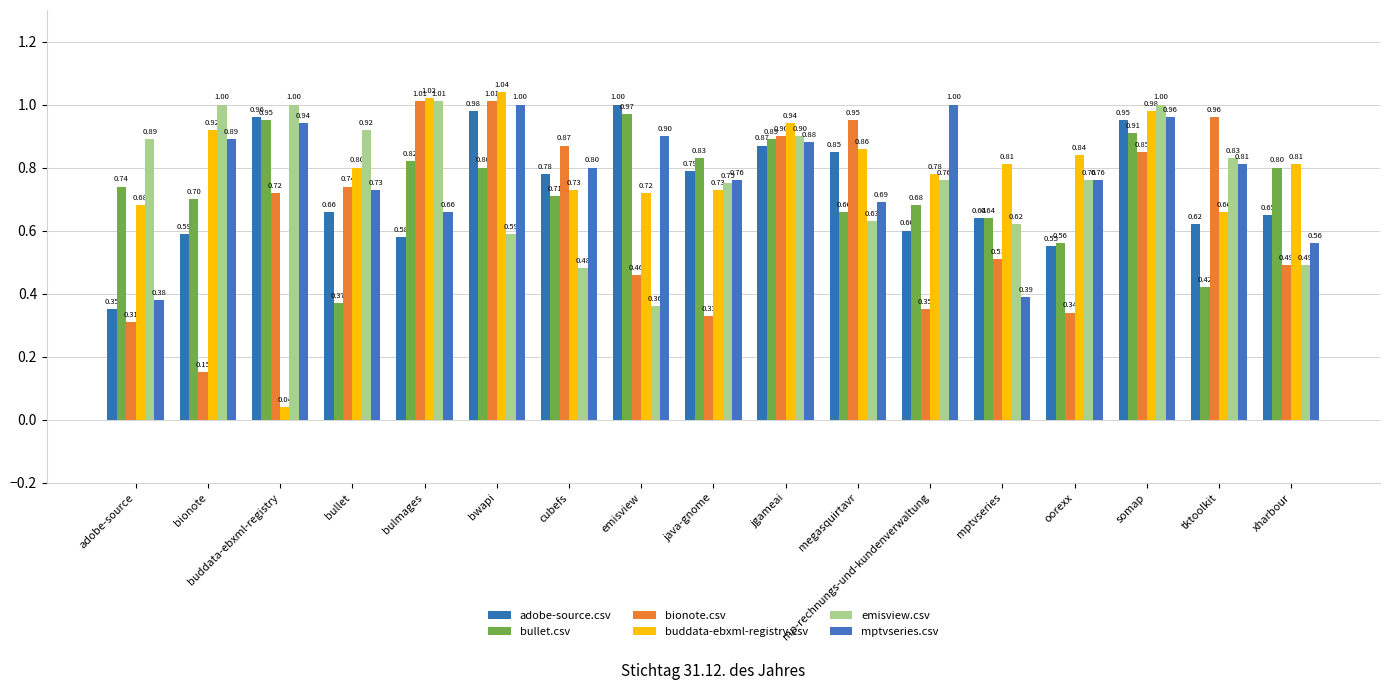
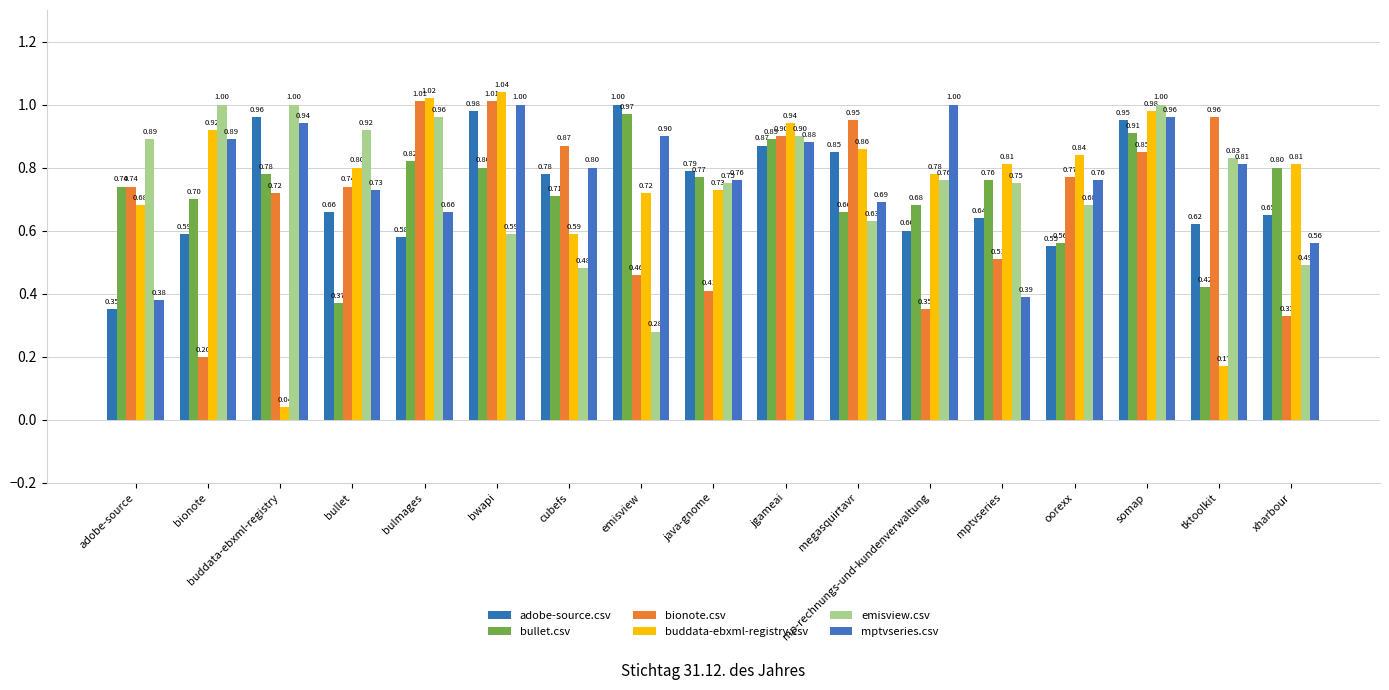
bionote.csv, adobe-source: 0.31 -> 0.74
bionote.csv, bionote: 0.15 -> 0.20
bullet.csv, buddata-ebxml-registry: 0.95 -> 0.78
emisview.csv, bulmages: 1.01 -> 0.96
buddata-ebxml-registry.csv, cubefs: 0.73 -> 0.59
emisview.csv, emisview: 0.36 -> 0.28
bullet.csv, java-gnome: 0.83 -> 0.77
bionote.csv, java-gnome: 0.33 -> 0.41
bullet.csv, mptvseries: 0.64 -> 0.76
emisview.csv, mptvseries: 0.62 -> 0.75
bionote.csv, oorexx: 0.34 -> 0.77
emisview.csv, oorexx: 0.76 -> 0.68
buddata-ebxml-registry.csv, tktoolkit: 0.66 -> 0.17
bionote.csv, xharbour: 0.49 -> 0.33
